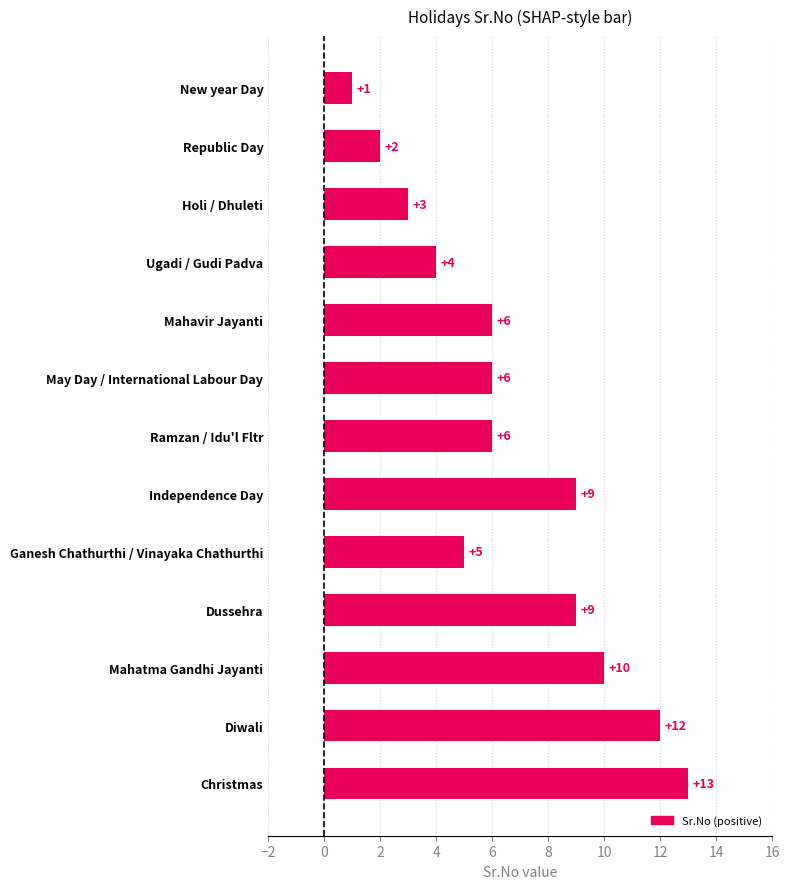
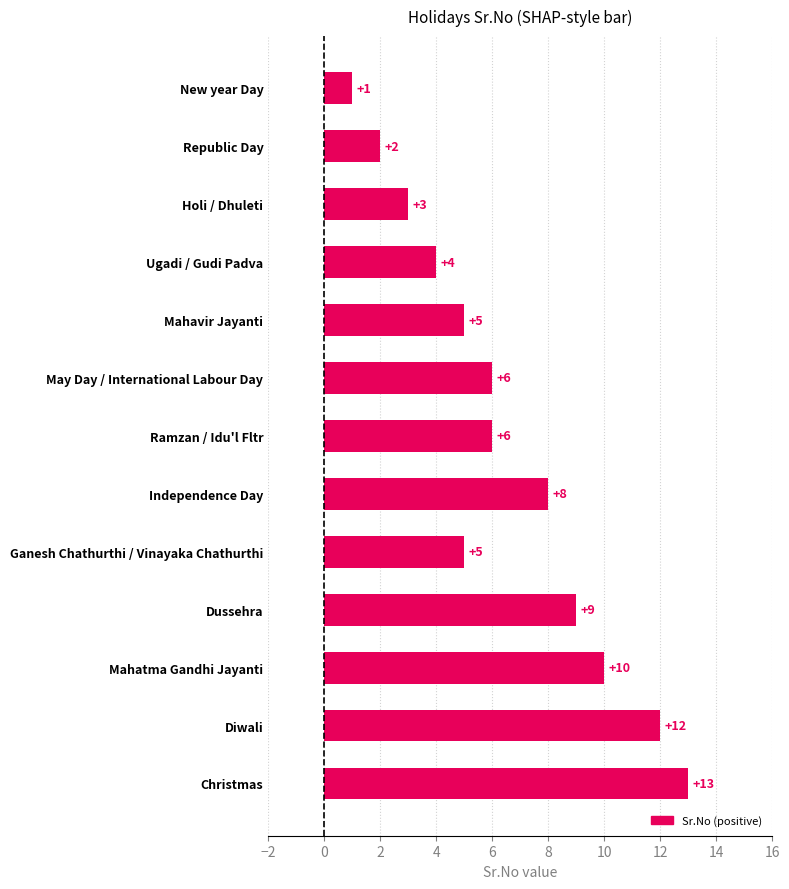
Mahavir Jayanti: +6 -> +5
Independence Day: +9 -> +8
